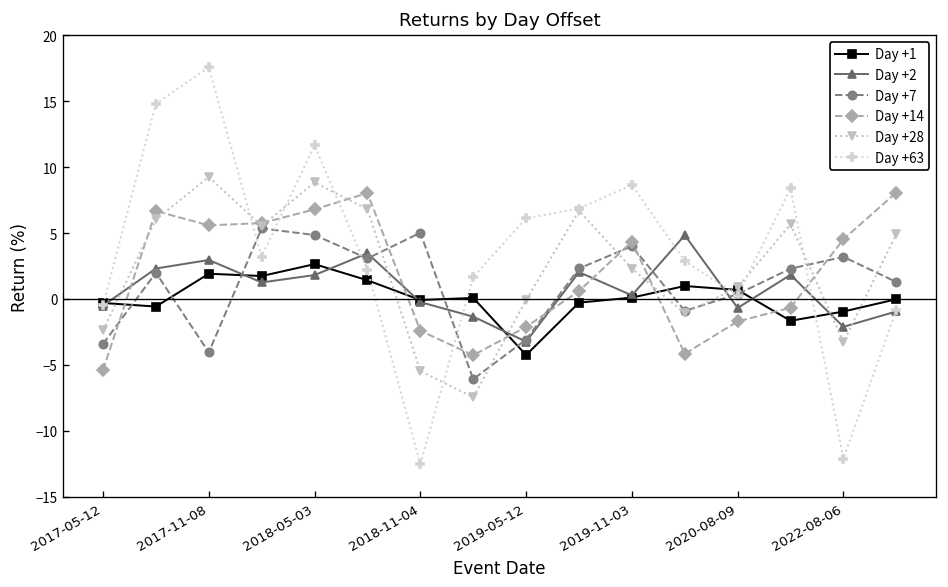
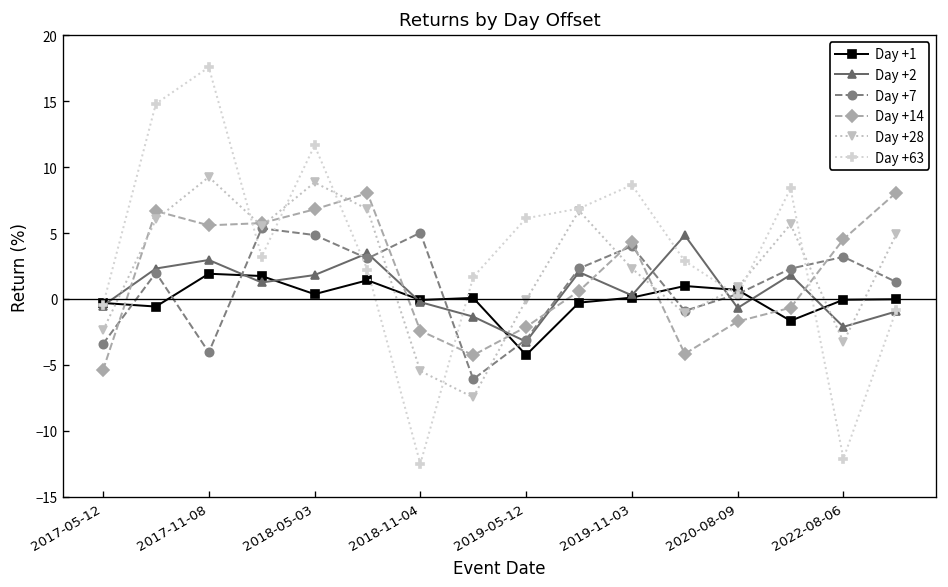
Day +1, 2018-05-03: 2.6 -> 0.4
Day +1, 2022-08-06: -1.0 -> -0.1
